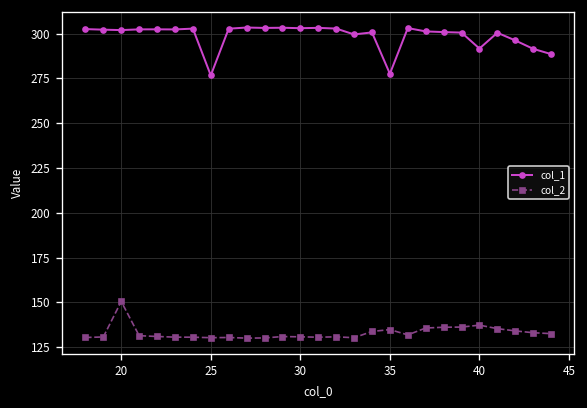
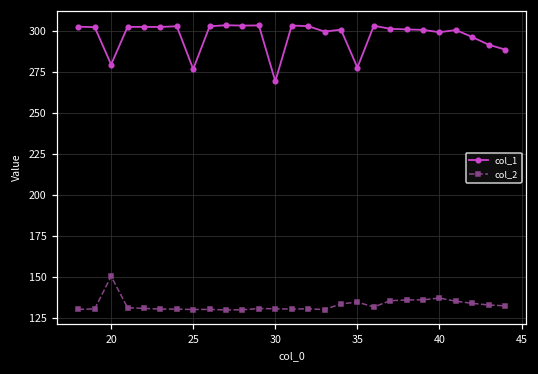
col_1, 20: 302 -> 279
col_1, 30: 303 -> 269
col_1, 40: 292 -> 299
